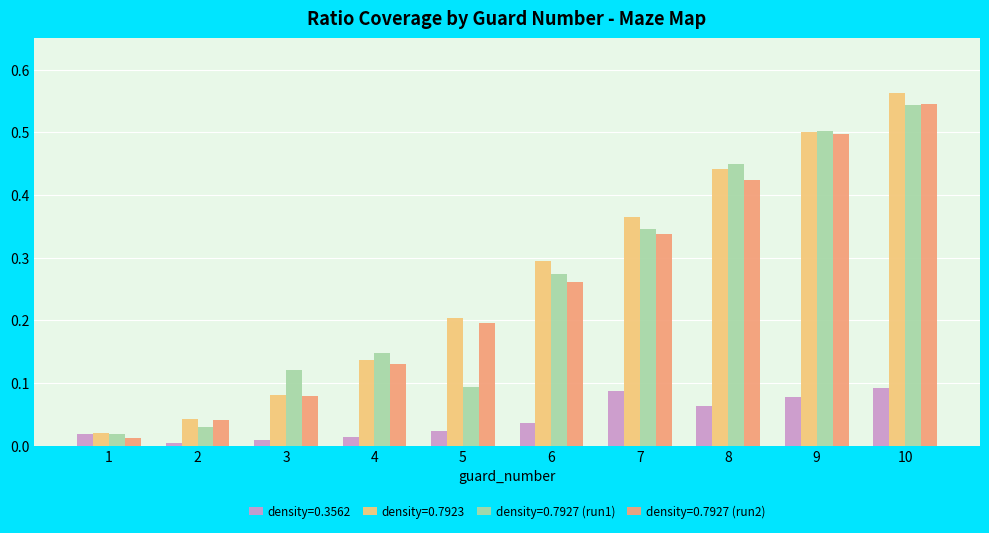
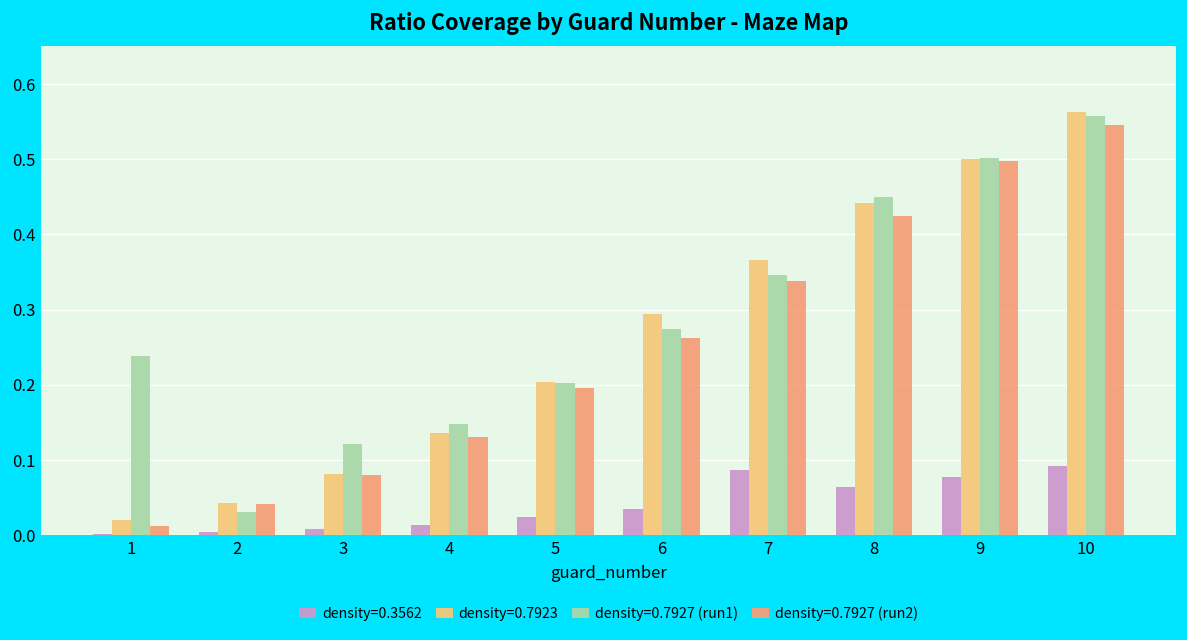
density=0.3562, 1: 0.02 -> 0.00
density=0.7927 (run1), 1: 0.02 -> 0.24
density=0.7927 (run1), 5: 0.09 -> 0.20
density=0.7927 (run1), 10: 0.54 -> 0.56
